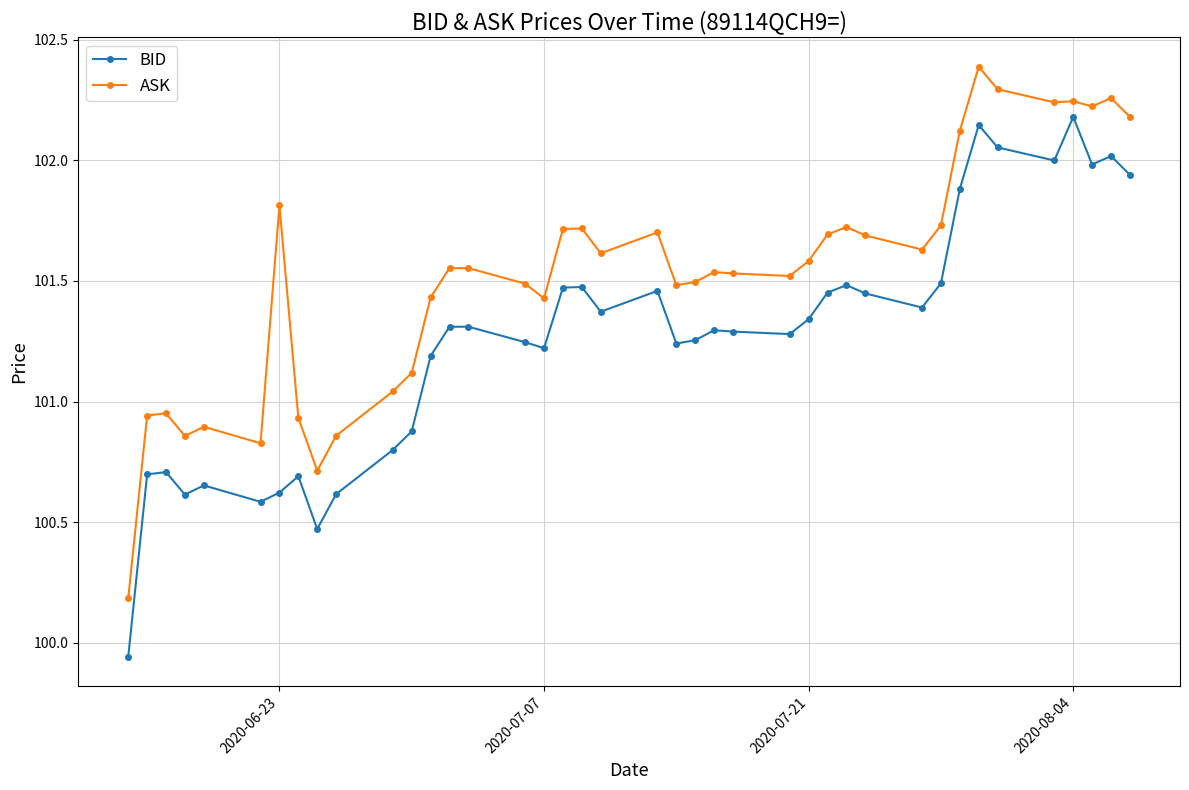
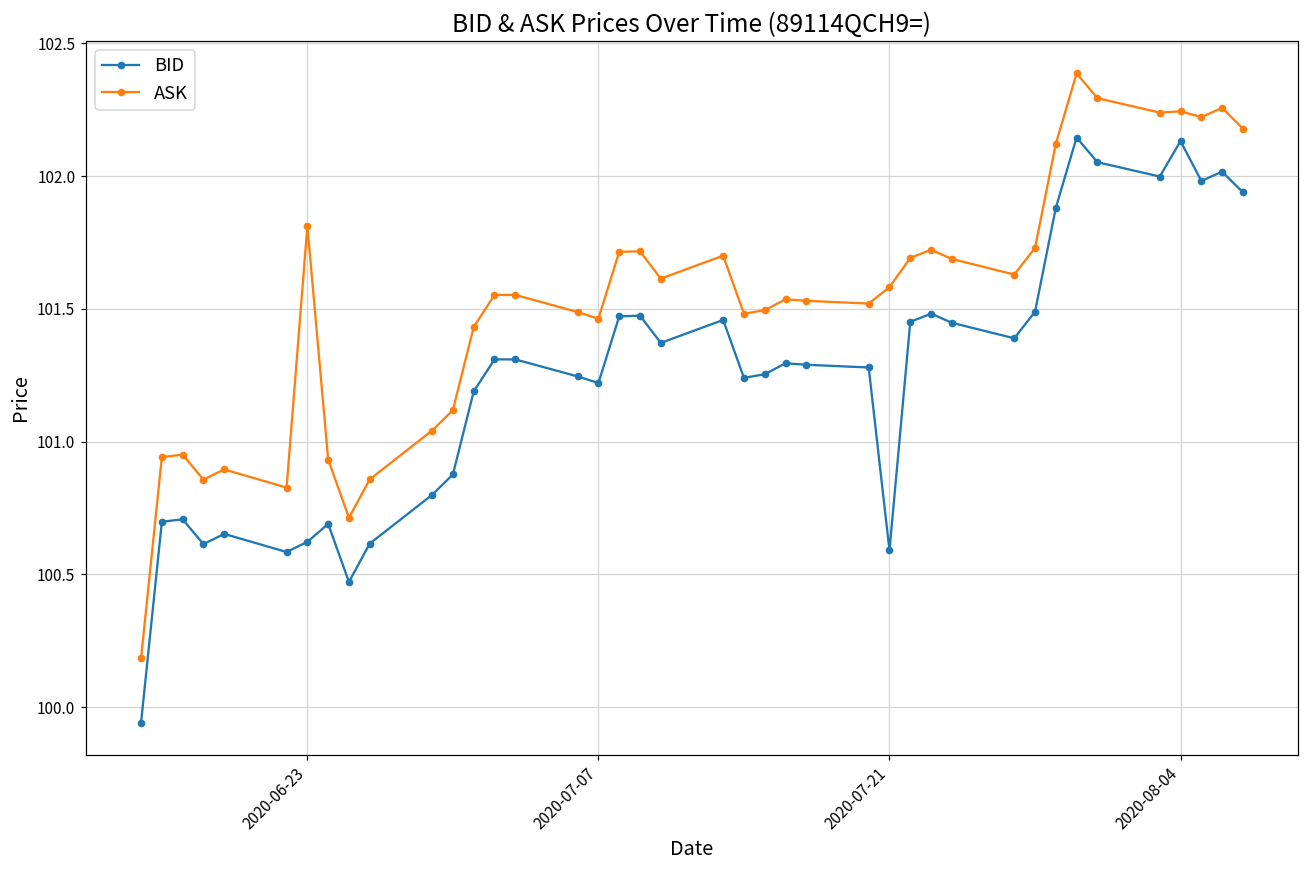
ASK, 2020-07-07: 101.43 -> 101.46
BID, 2020-07-21: 101.34 -> 100.59
BID, 2020-08-04: 102.18 -> 102.13
